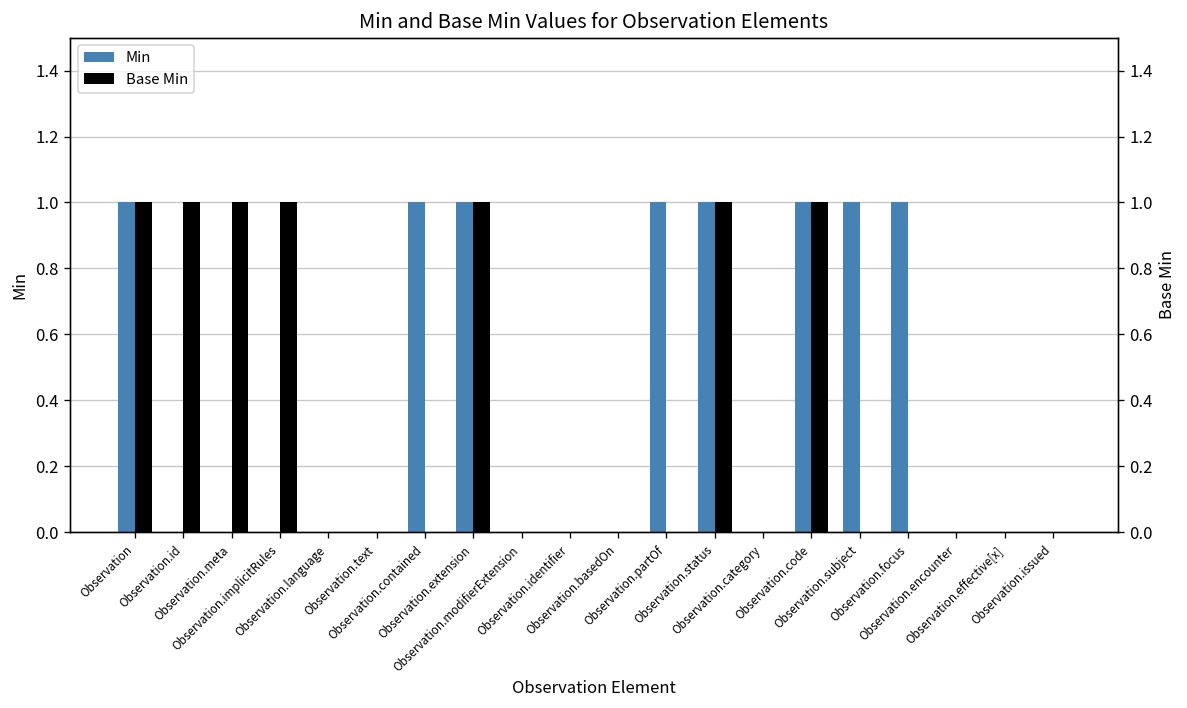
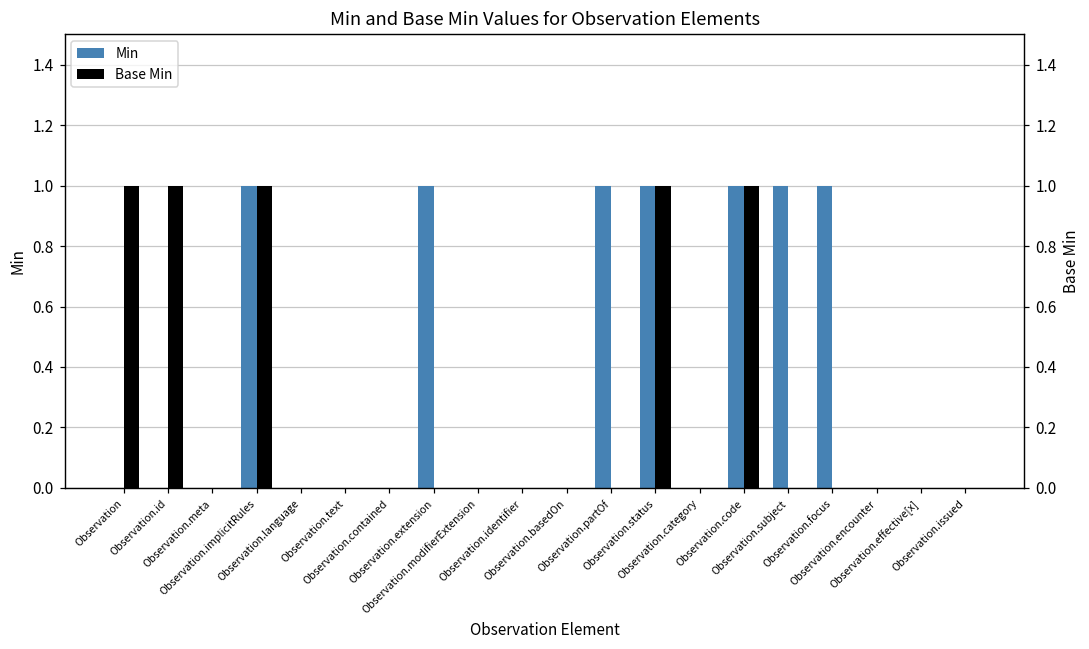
Min, Observation: 1 -> 0
Min, Observation.implicitRules: 0 -> 1
Min, Observation.contained: 1 -> 0
Base Min, Observation.meta: 1 -> 0
Base Min, Observation.extension: 1 -> 0
